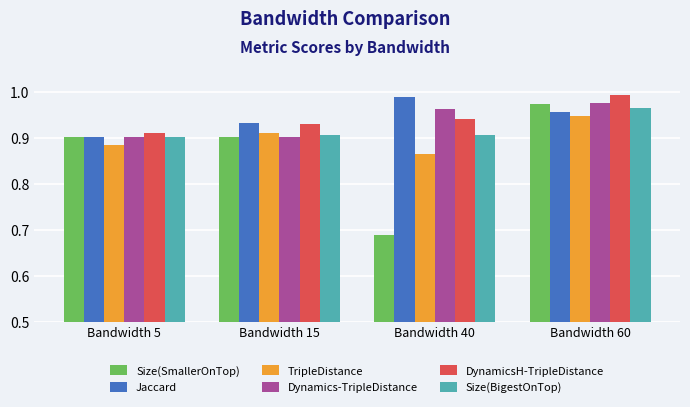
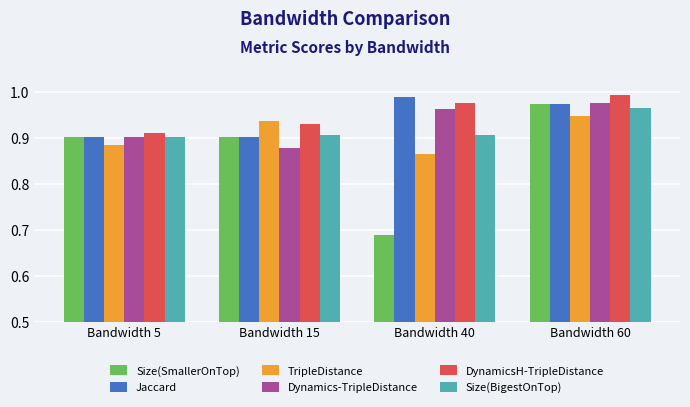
Jaccard, Bandwidth 15: 0.93 -> 0.90
TripleDistance, Bandwidth 15: 0.91 -> 0.94
Dynamics-TripleDistance, Bandwidth 15: 0.90 -> 0.88
DynamicsH-TripleDistance, Bandwidth 40: 0.94 -> 0.98
Jaccard, Bandwidth 60: 0.96 -> 0.98
